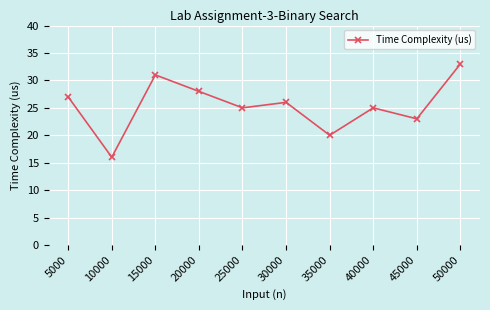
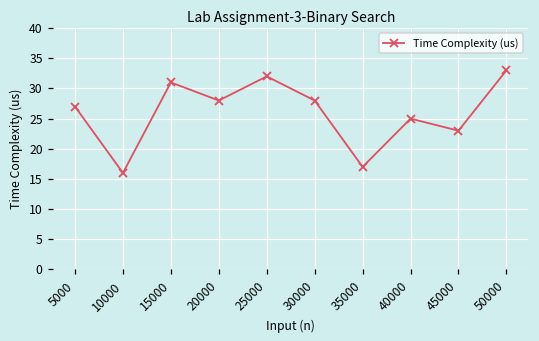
25000: 25 -> 32
30000: 26 -> 28
35000: 20 -> 17
